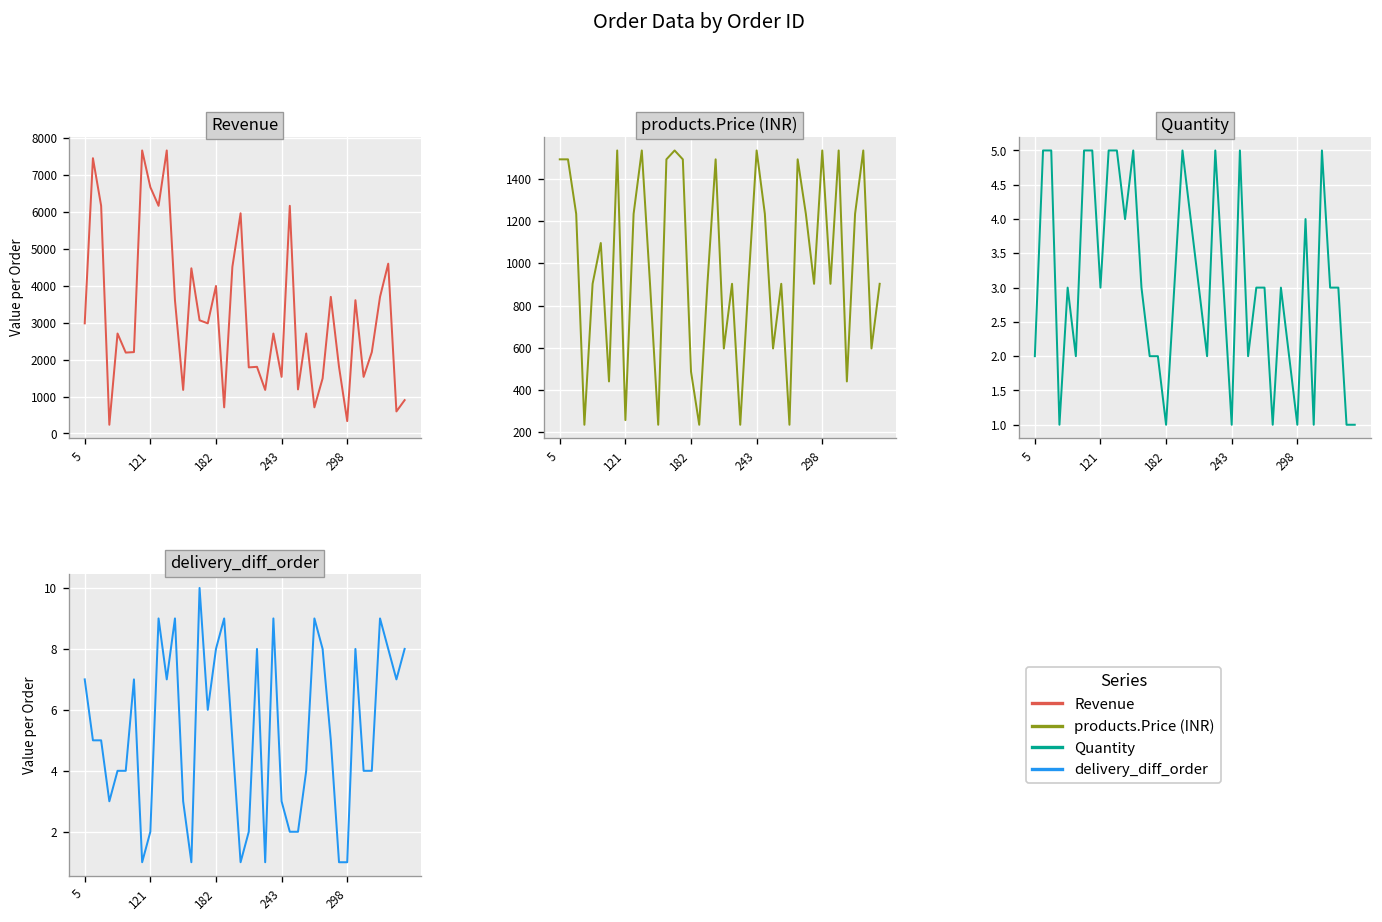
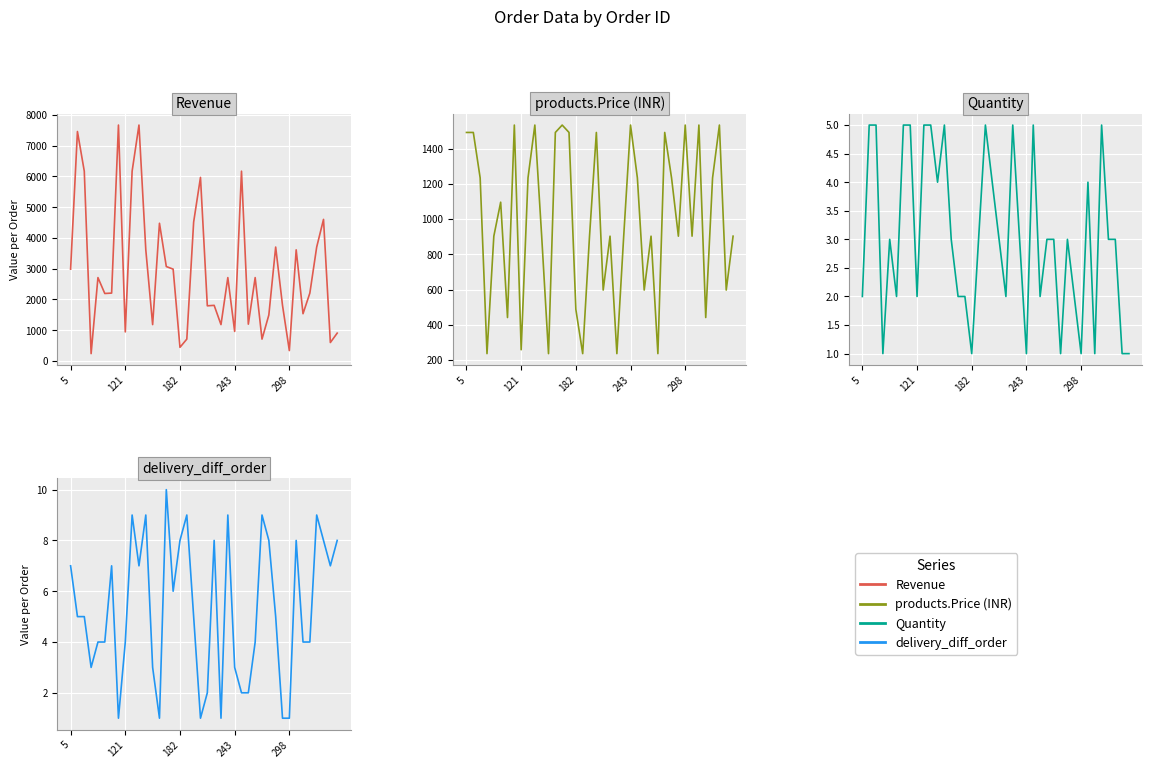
Revenue, 121: 6700 -> 900
Revenue, 182: 4000 -> 400
Revenue, 243: 1500 -> 1000
Quantity, 121: 3 -> 2
delivery_diff_order, 121: 2 -> 4
